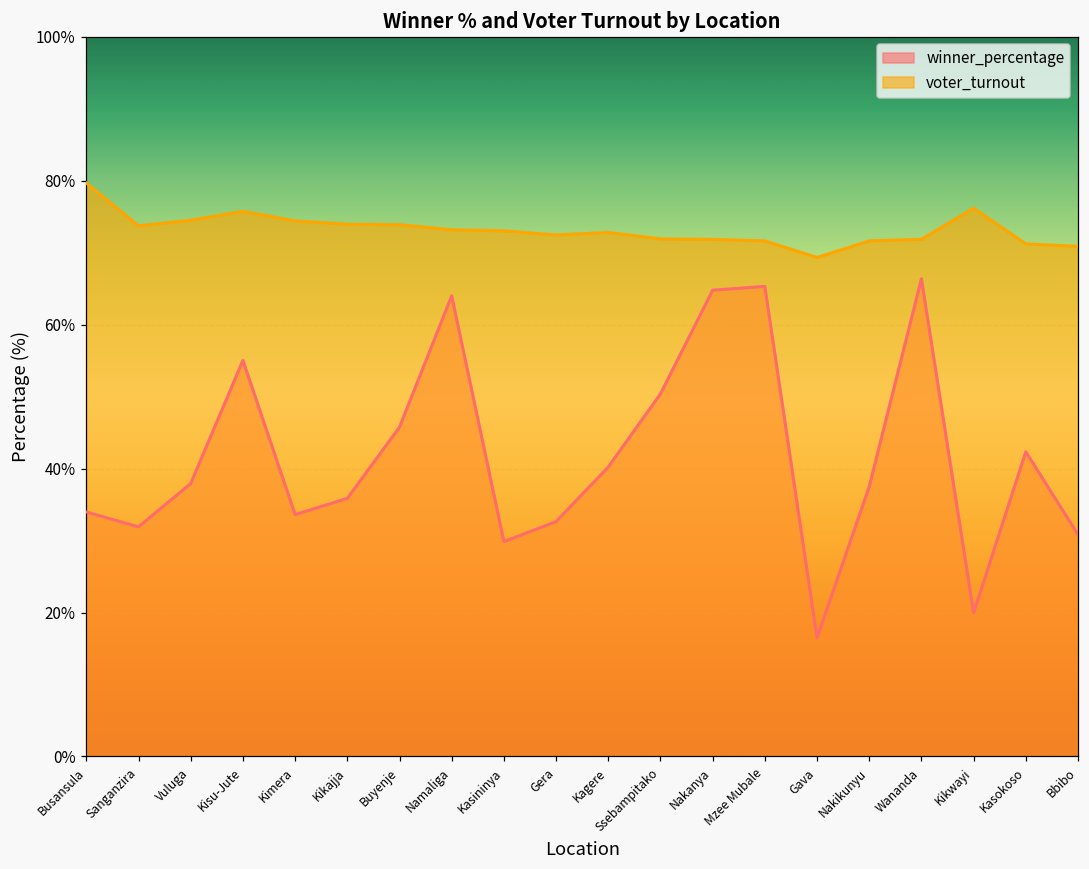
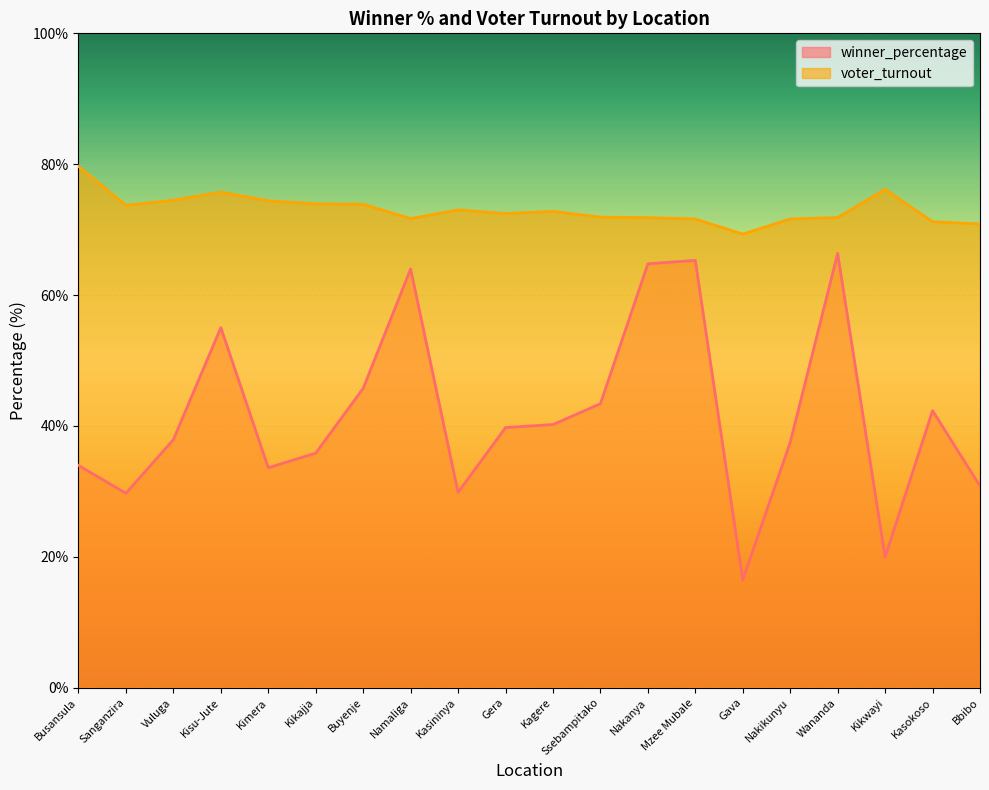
winner_percentage, Sanganzira: 32% -> 30%
voter_turnout, Namaliga: 73% -> 72%
winner_percentage, Gera: 33% -> 40%
winner_percentage, Ssebampitako: 50% -> 43%
